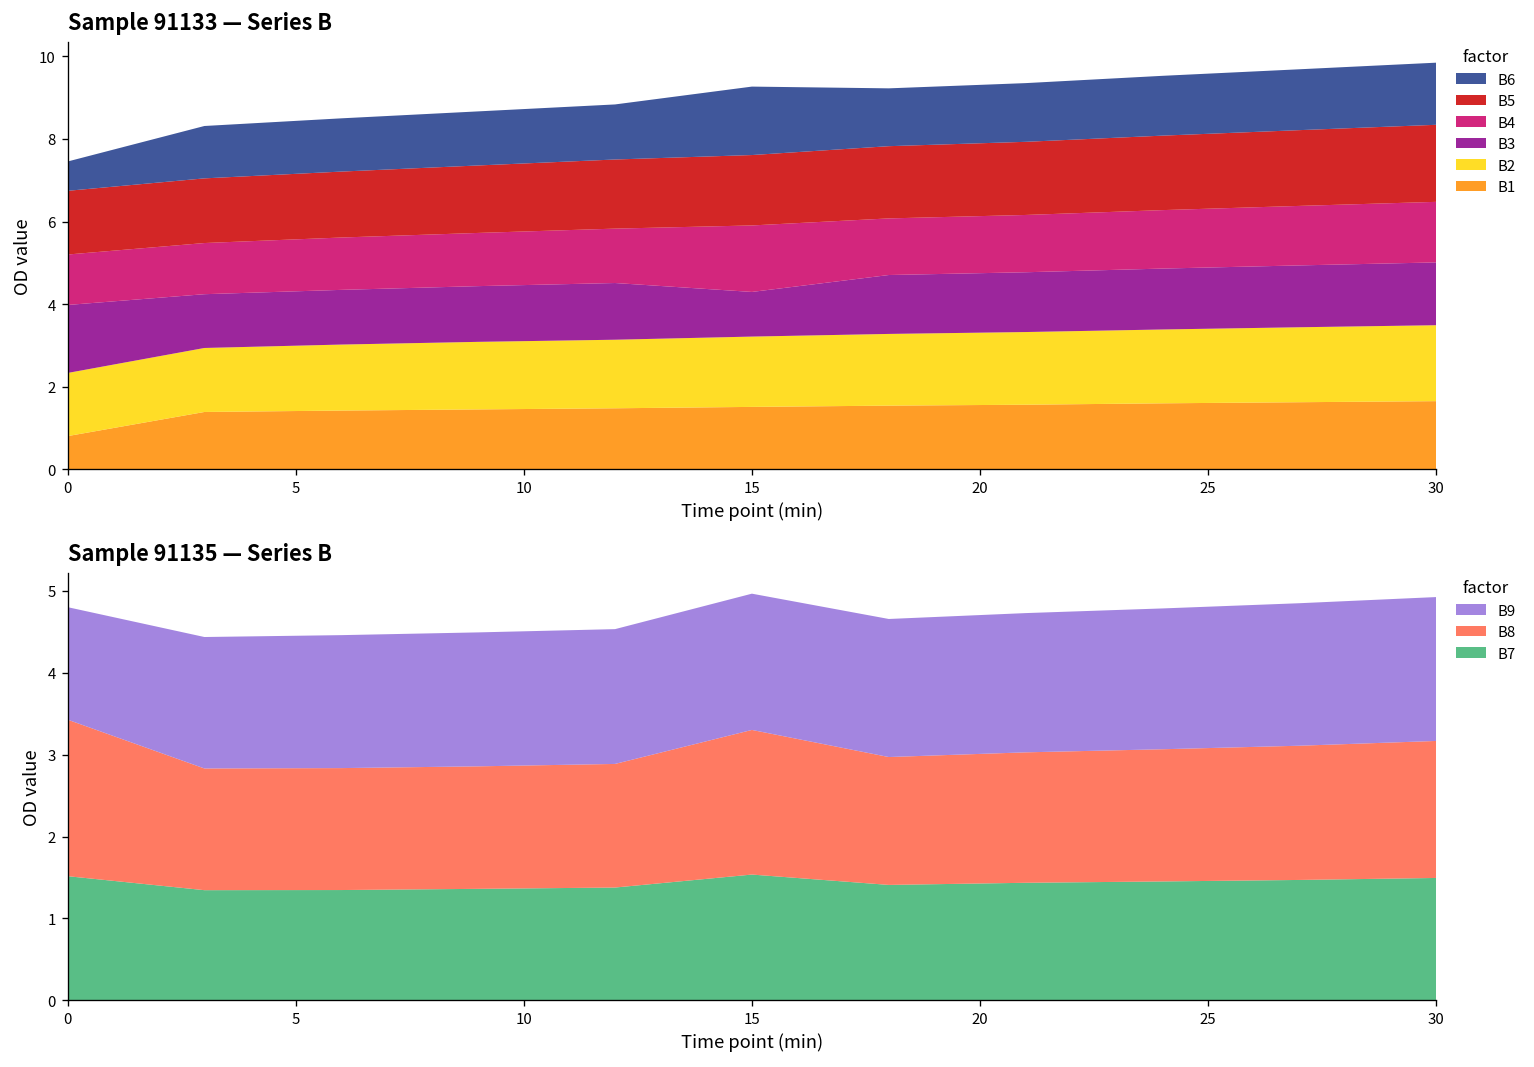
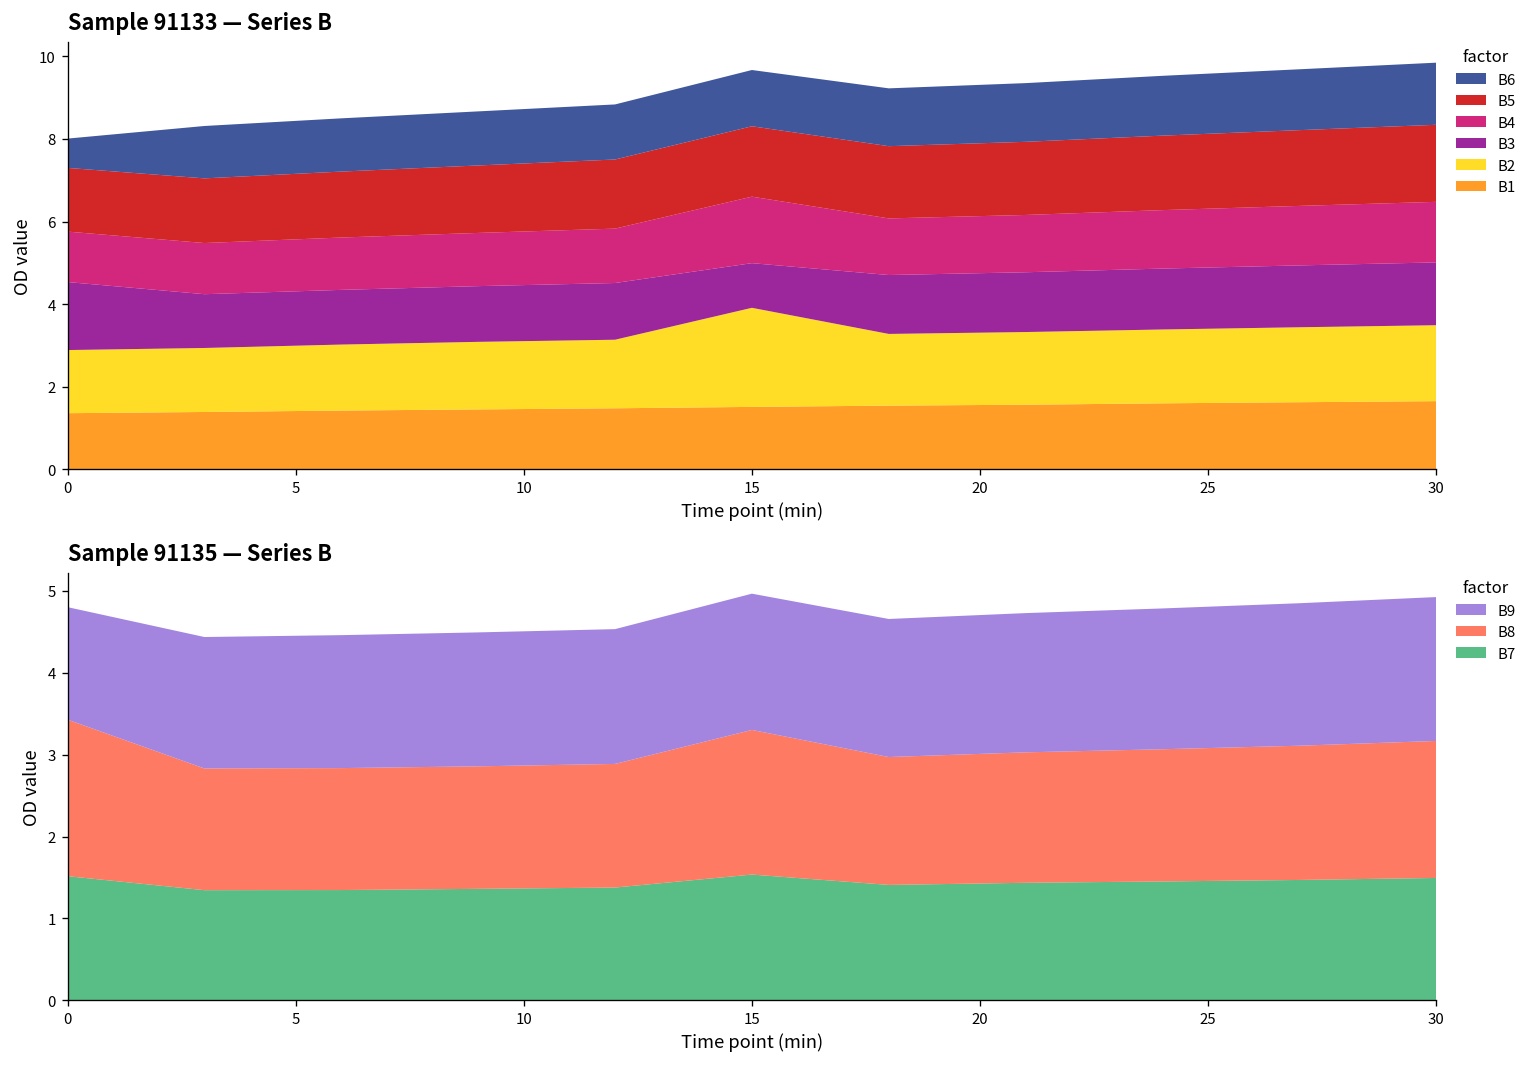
Sample 91133 — Series B, B1, 0: 0.8 -> 1.4
Sample 91133 — Series B, B2, 15: 1.7 -> 2.4
Sample 91133 — Series B, B6, 15: 1.7 -> 1.4
